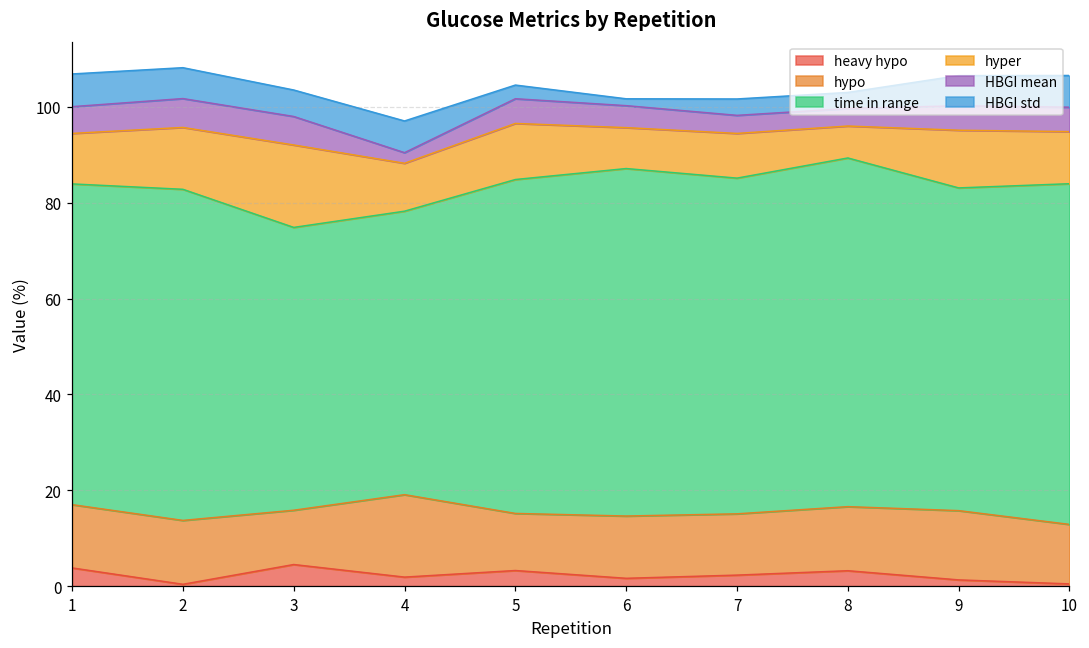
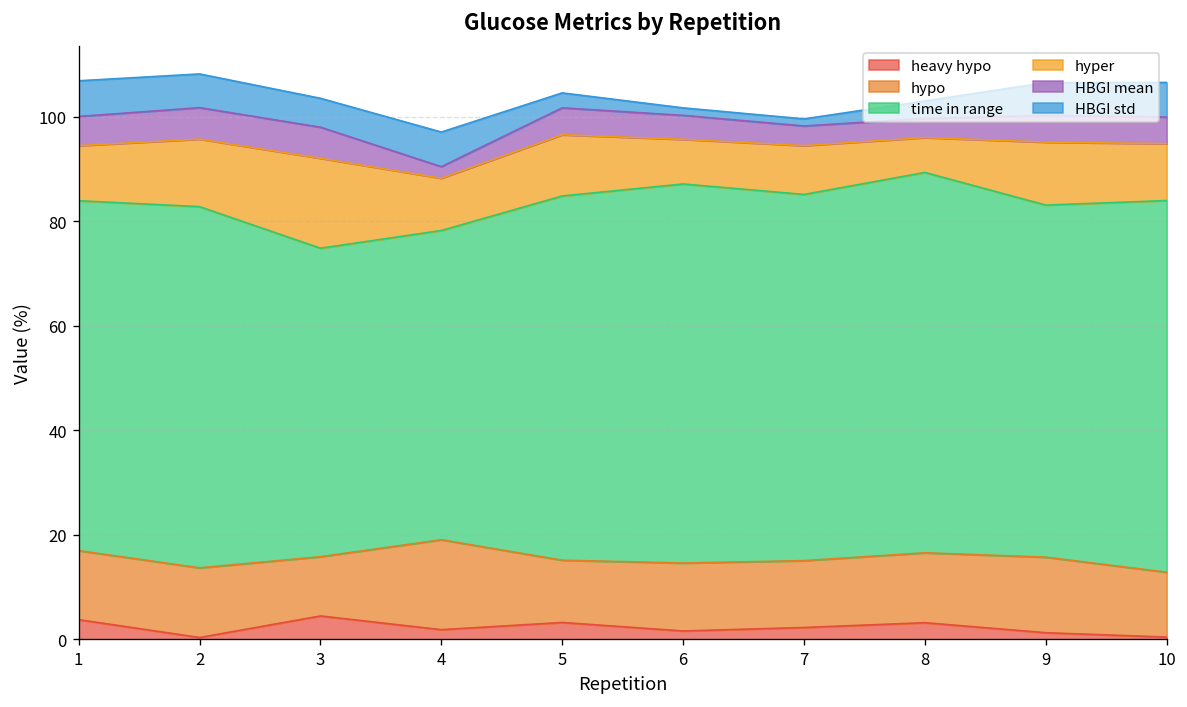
HBGI std, 7: 3 -> 1
